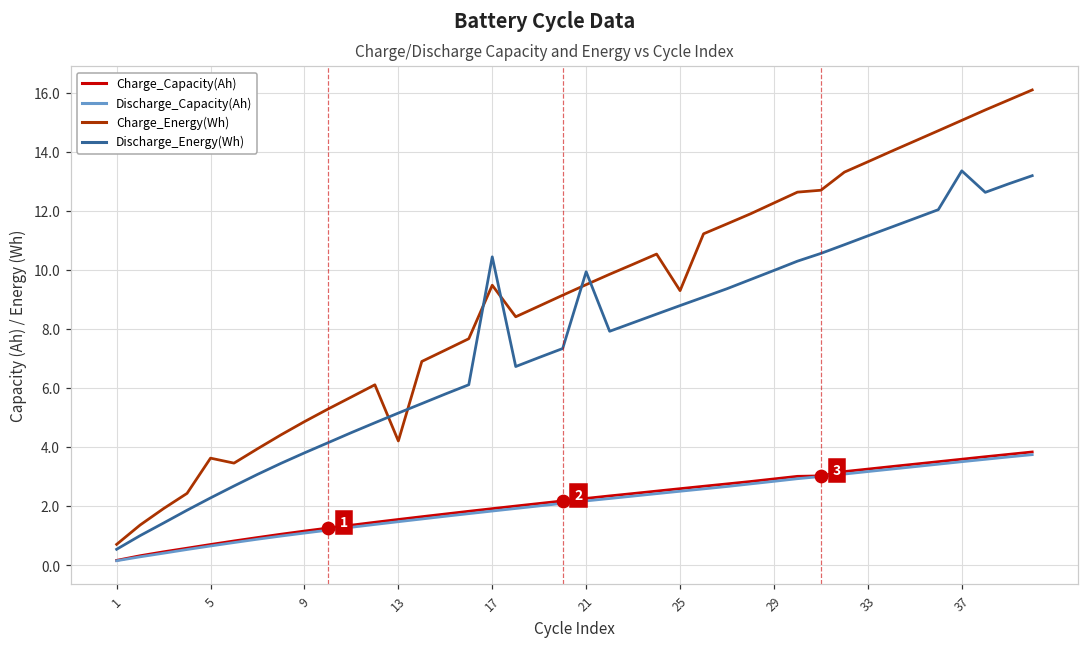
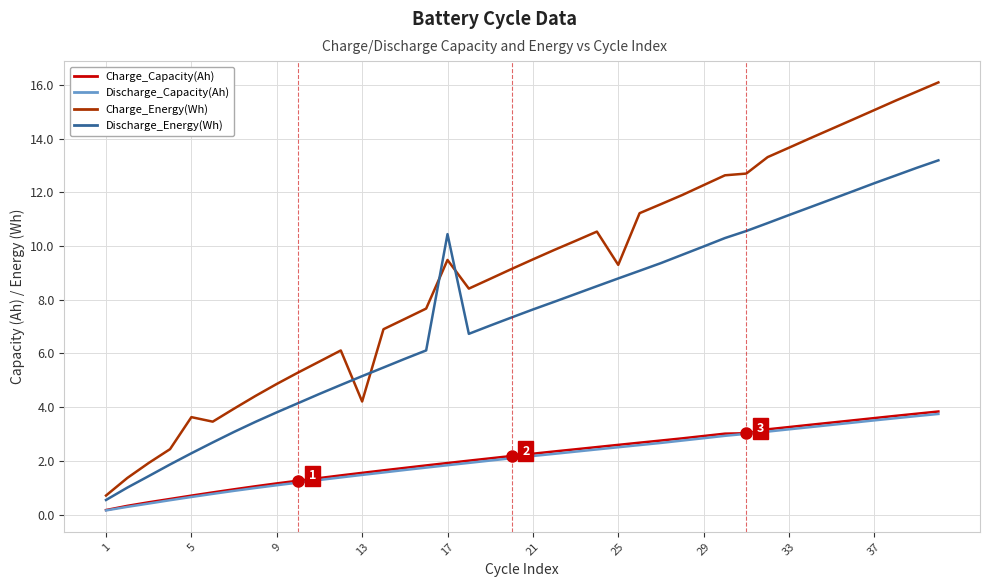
Discharge_Energy(Wh), 21: 9.9 -> 7.6
Discharge_Energy(Wh), 37: 13.4 -> 12.3
